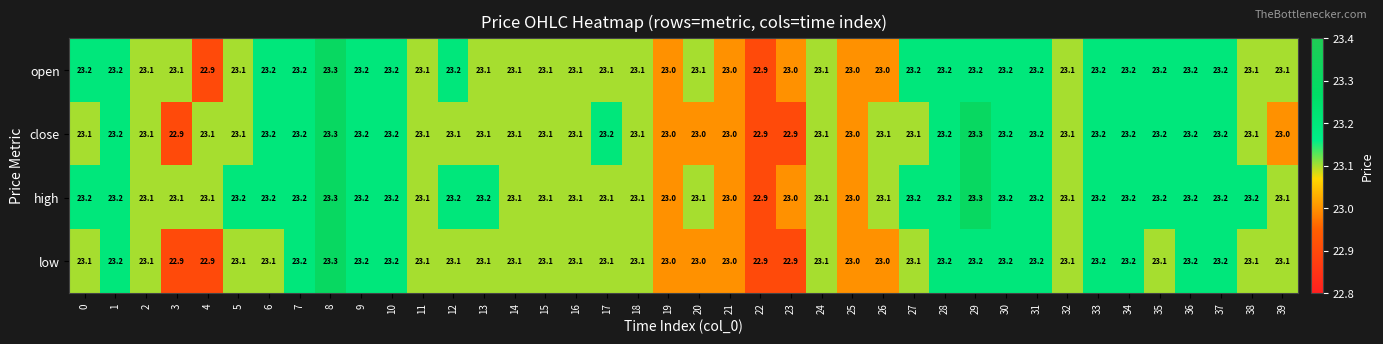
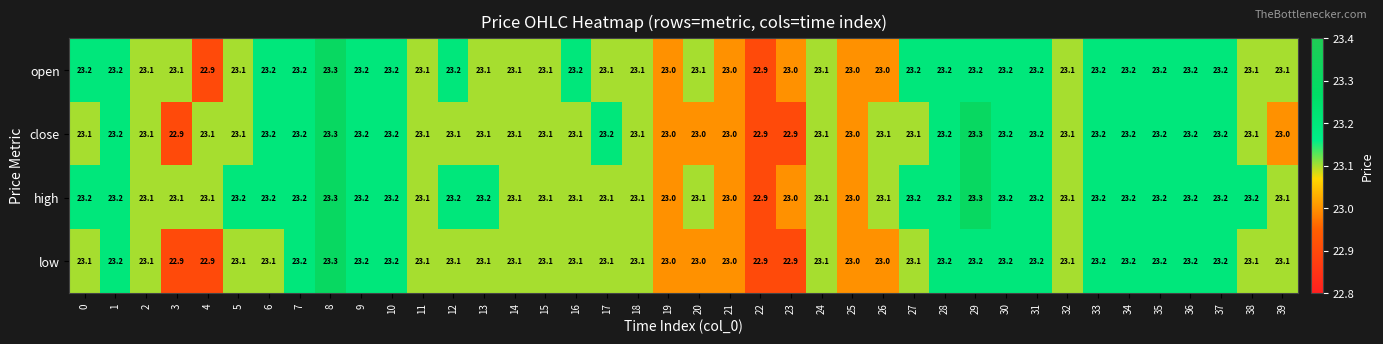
open, 16: 23.1 -> 23.2
low, 35: 23.1 -> 23.2
